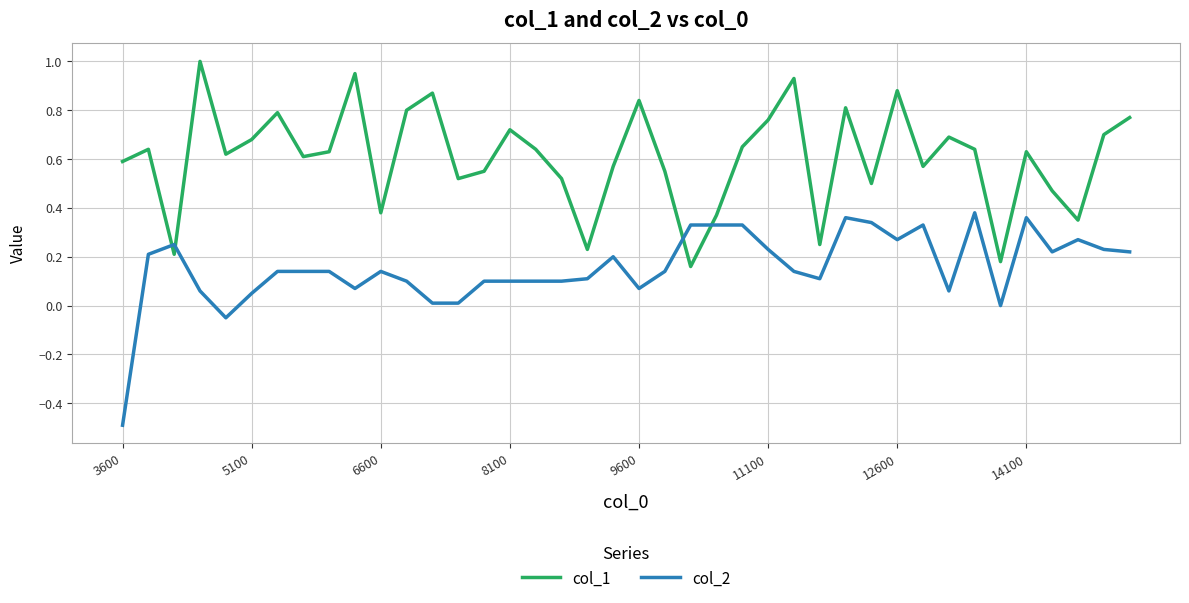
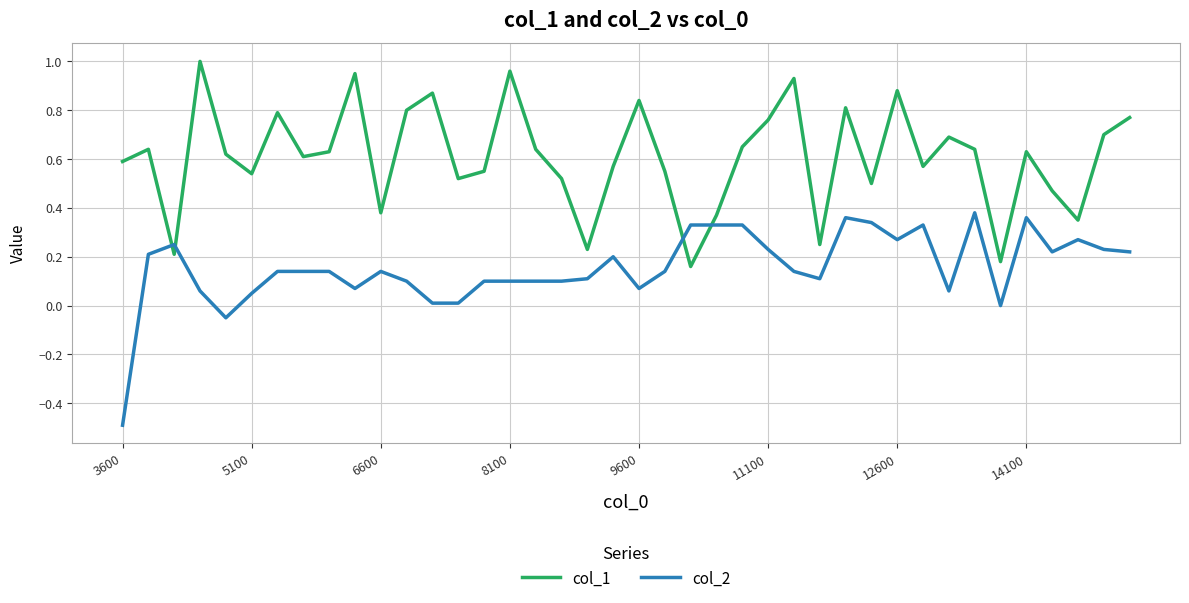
col_1, 5100: 0.68 -> 0.54
col_1, 8100: 0.72 -> 0.96
